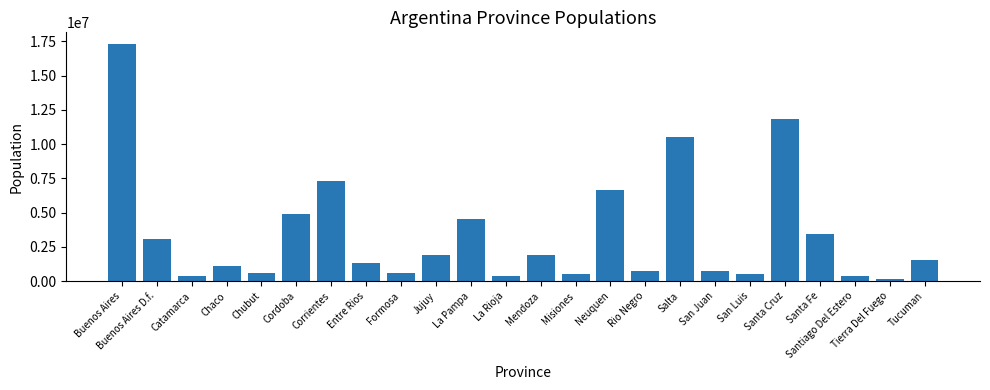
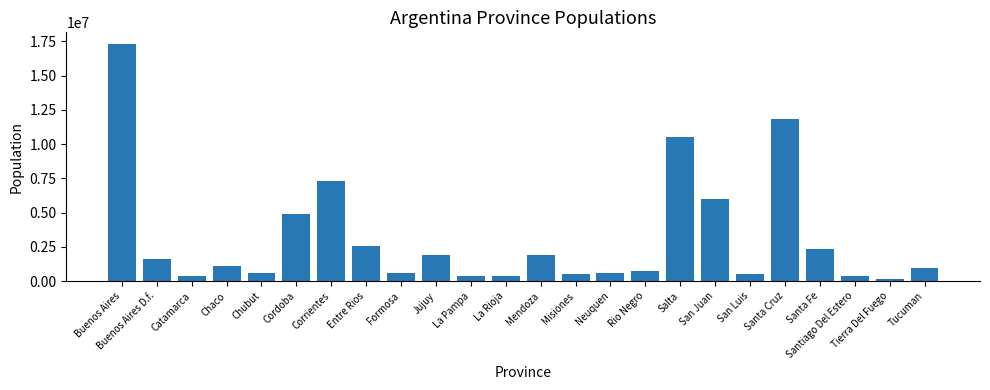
Buenos Aires D.f.: 3000000 -> 1600000
Entre Rios: 1300000 -> 2500000
La Pampa: 4500000 -> 300000
Neuquen: 6700000 -> 600000
San Juan: 700000 -> 6000000
Santa Fe: 3400000 -> 2300000
Tucuman: 1600000 -> 900000
